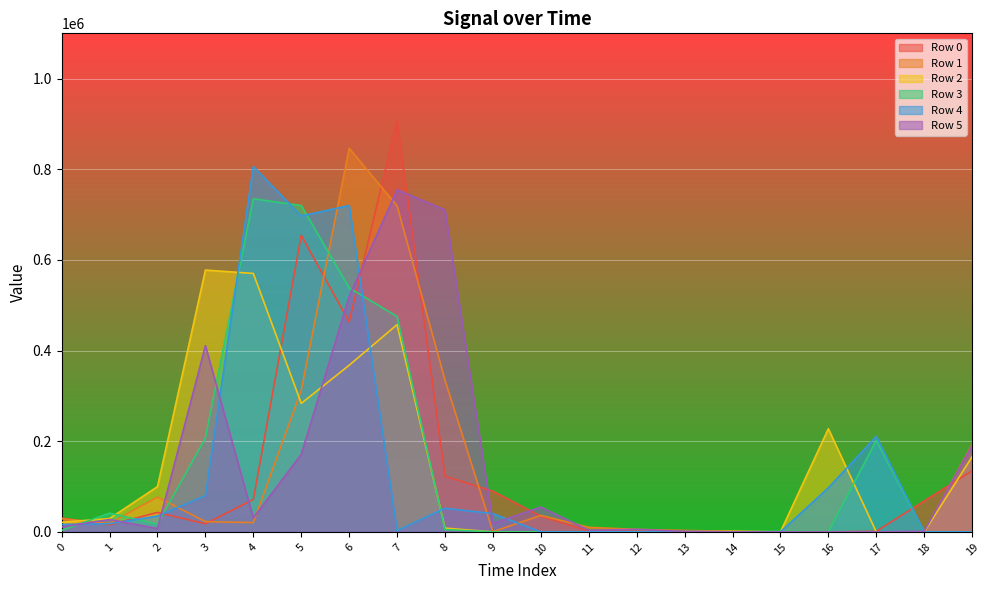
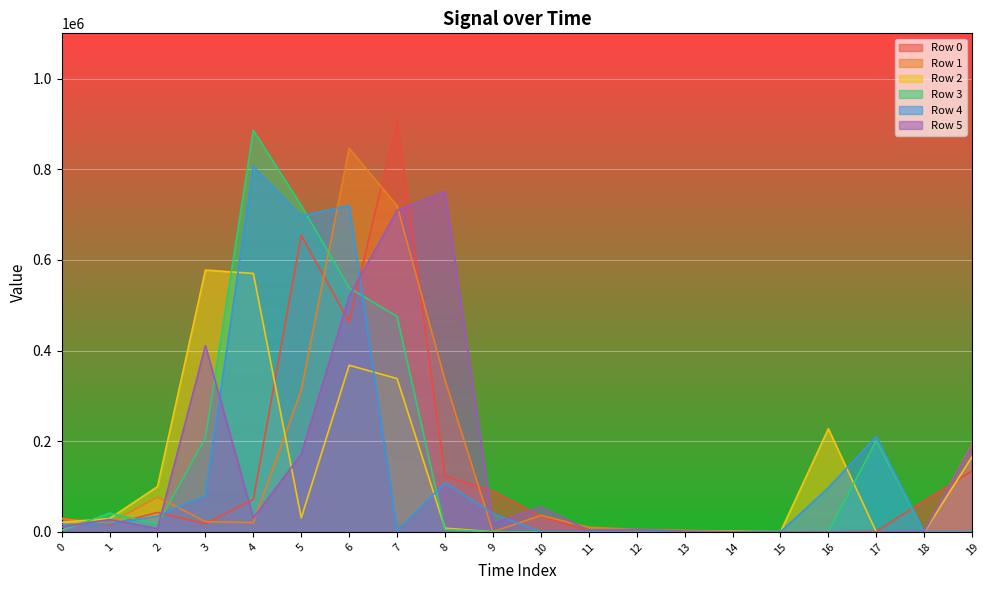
Row 3, 4: 740000 -> 890000
Row 2, 5: 280000 -> 30000
Row 2, 7: 460000 -> 340000
Row 5, 7: 750000 -> 710000
Row 4, 8: 50000 -> 110000
Row 5, 8: 710000 -> 750000
